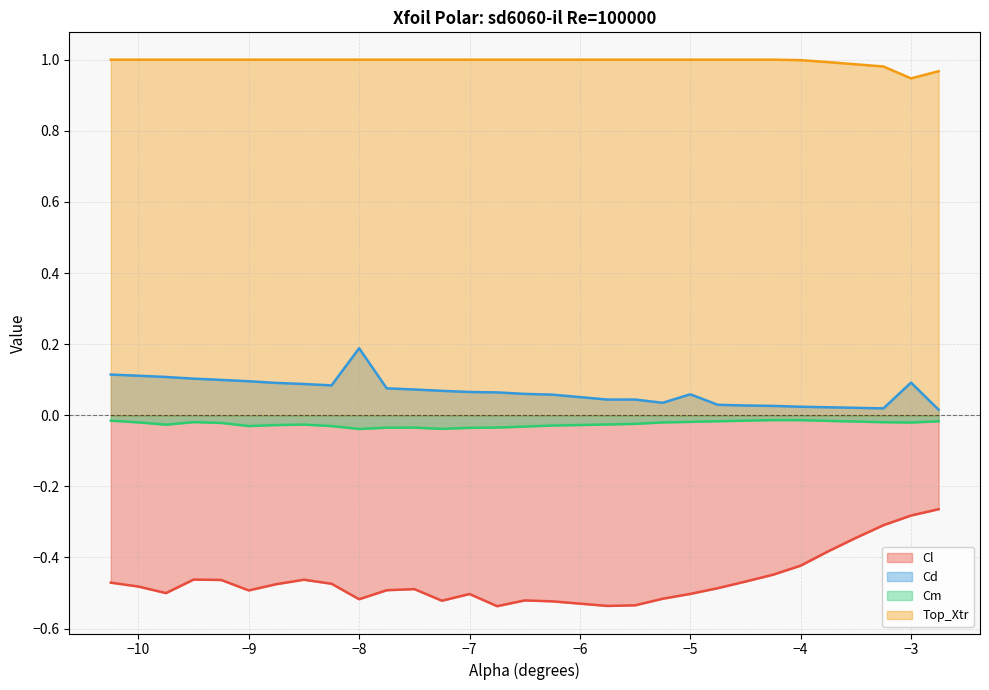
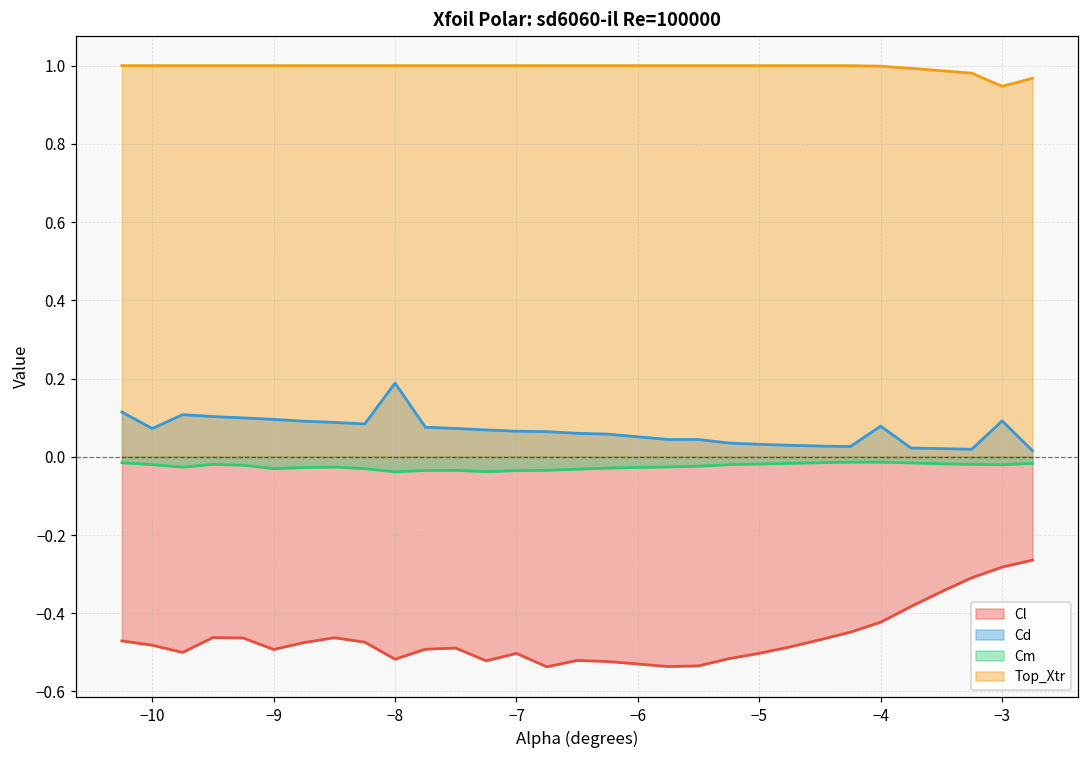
Cd, −10: 0.11 -> 0.07
Cd, −5: 0.06 -> 0.03
Cd, −4: 0.02 -> 0.08
